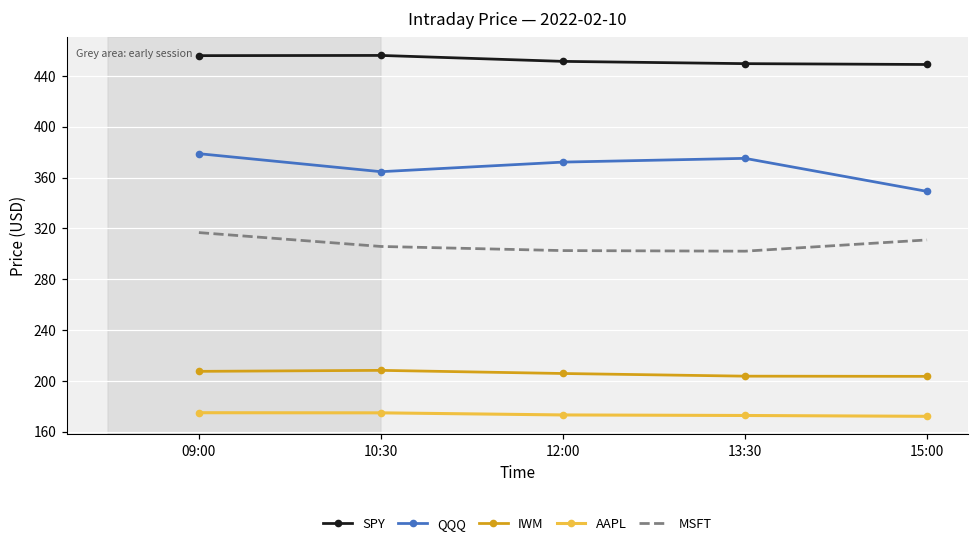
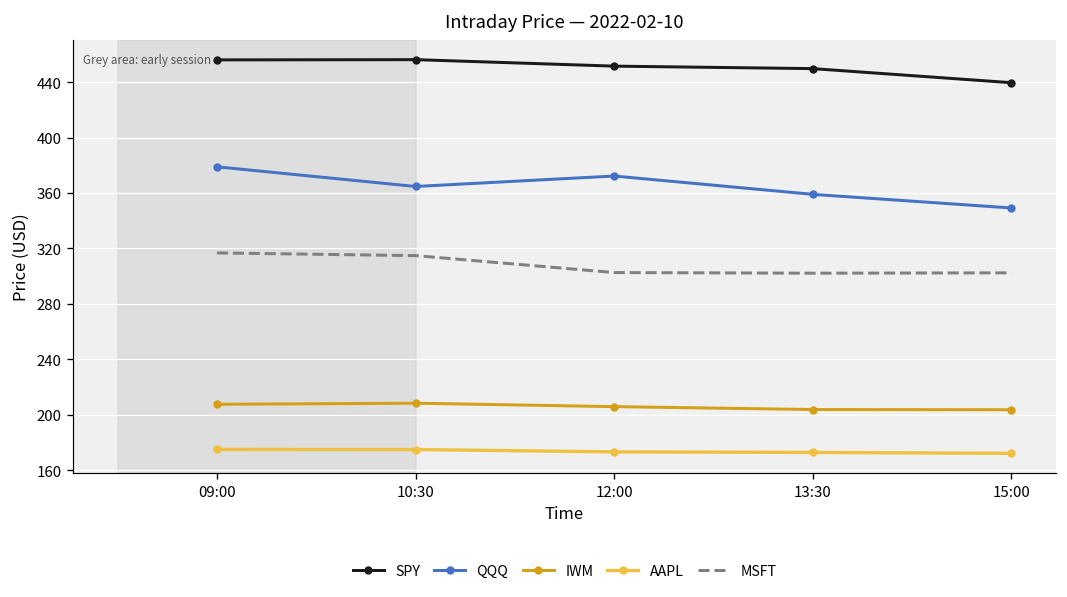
MSFT, 10:30: 306 -> 315
QQQ, 13:30: 375 -> 359
SPY, 15:00: 449 -> 440
MSFT, 15:00: 311 -> 302
